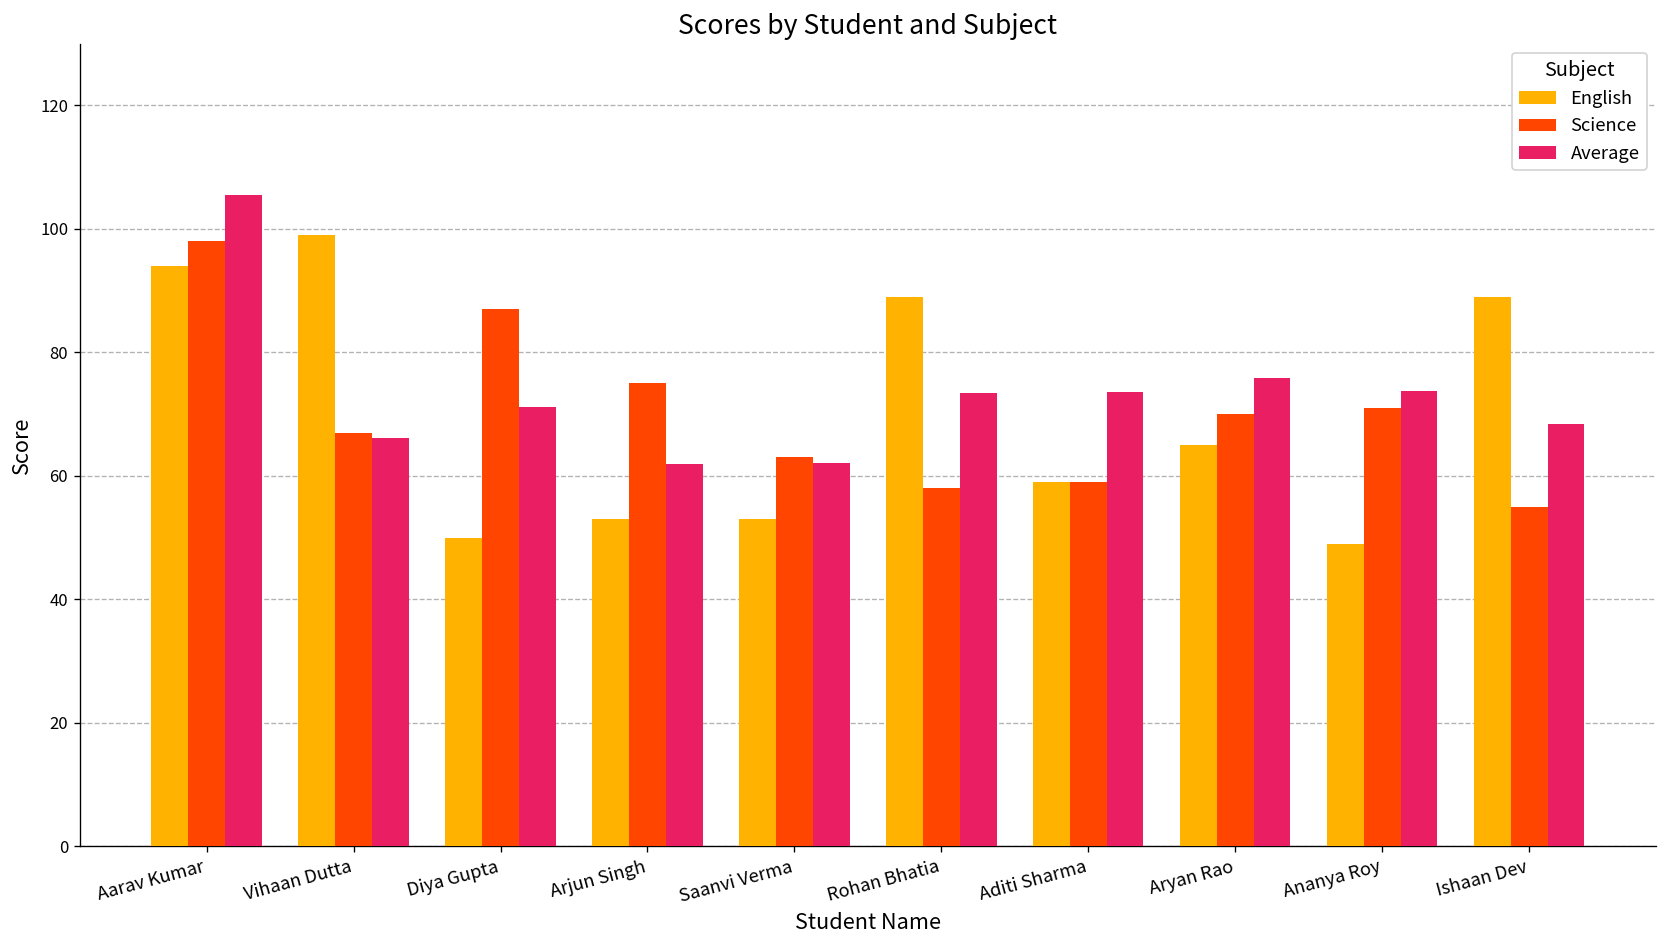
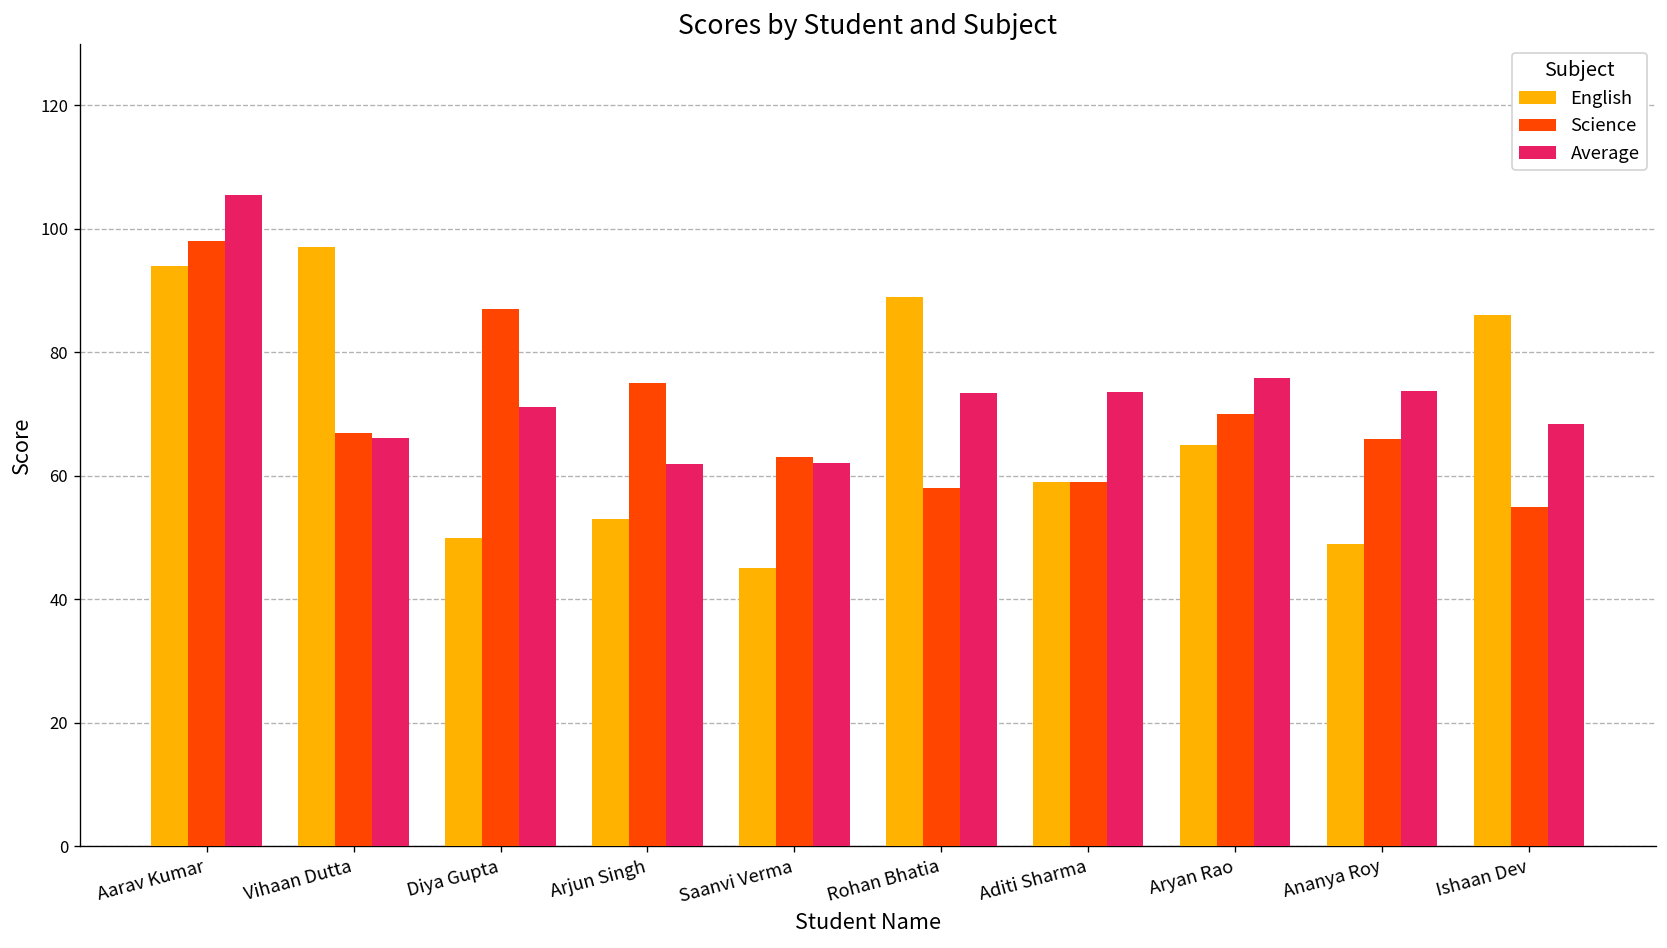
English, Vihaan Dutta: 99 -> 97
English, Saanvi Verma: 53 -> 45
Science, Ananya Roy: 71 -> 66
English, Ishaan Dev: 89 -> 86
